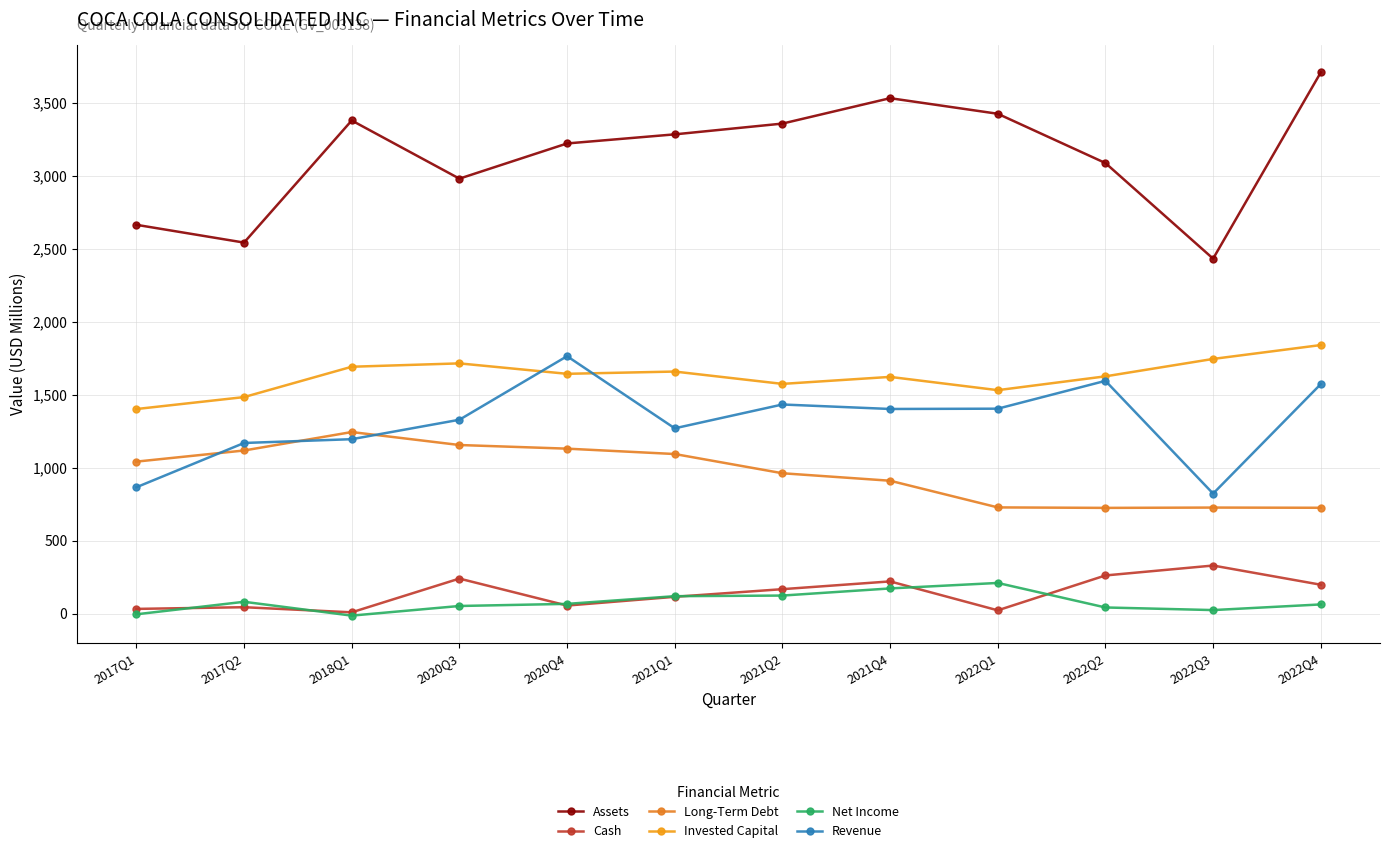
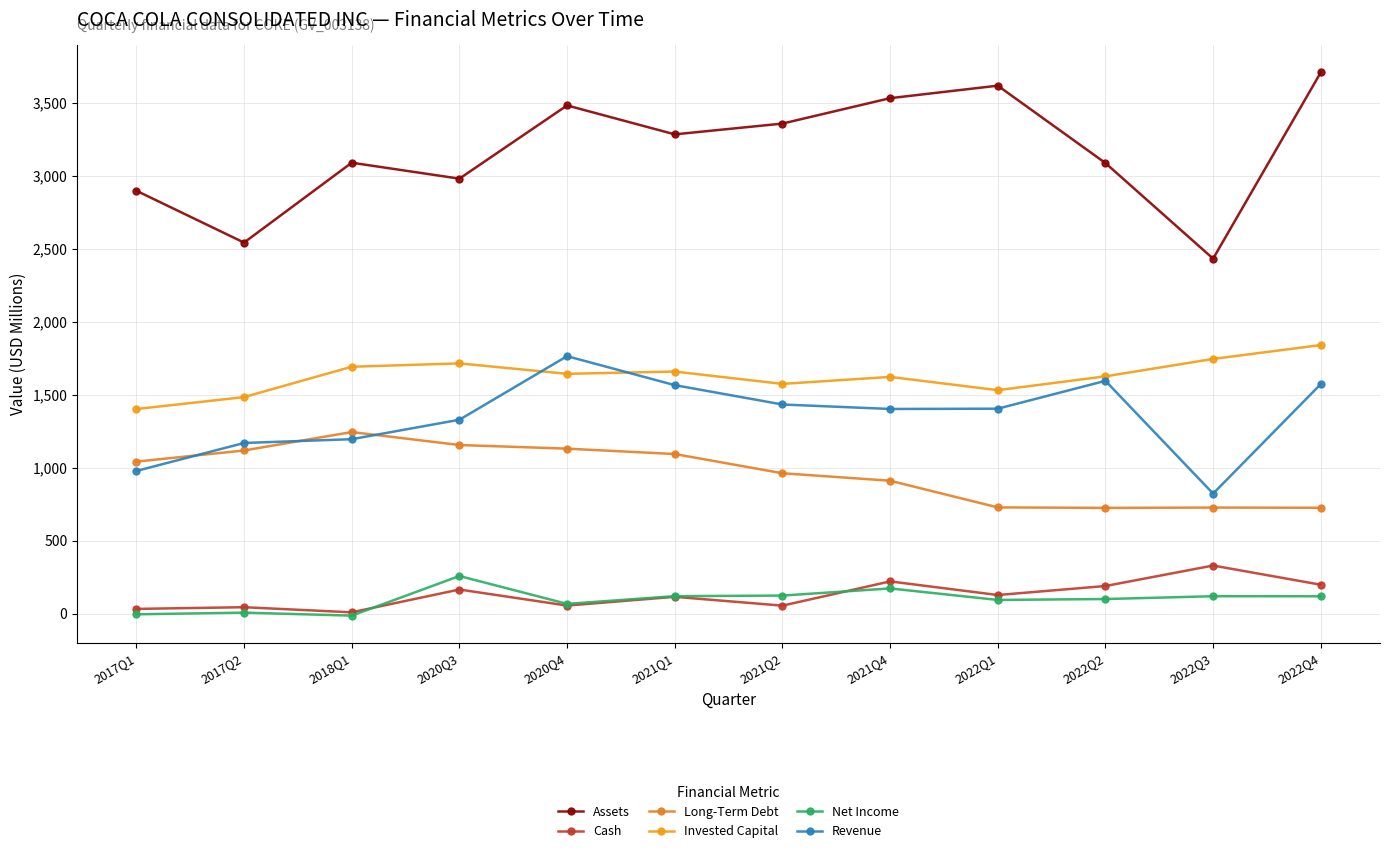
Assets, 2017Q1: 2,660 -> 2,900
Revenue, 2017Q1: 870 -> 980
Net Income, 2017Q2: 80 -> 10
Assets, 2018Q1: 3,380 -> 3,090
Cash, 2020Q3: 240 -> 160
Net Income, 2020Q3: 50 -> 260
Assets, 2020Q4: 3,220 -> 3,480
Revenue, 2021Q1: 1,270 -> 1,570
Cash, 2021Q2: 170 -> 50
Assets, 2022Q1: 3,430 -> 3,620
Cash, 2022Q1: 20 -> 130
Net Income, 2022Q1: 210 -> 90
Cash, 2022Q2: 260 -> 190
Net Income, 2022Q2: 40 -> 100
Net Income, 2022Q3: 20 -> 120
Net Income, 2022Q4: 60 -> 120
